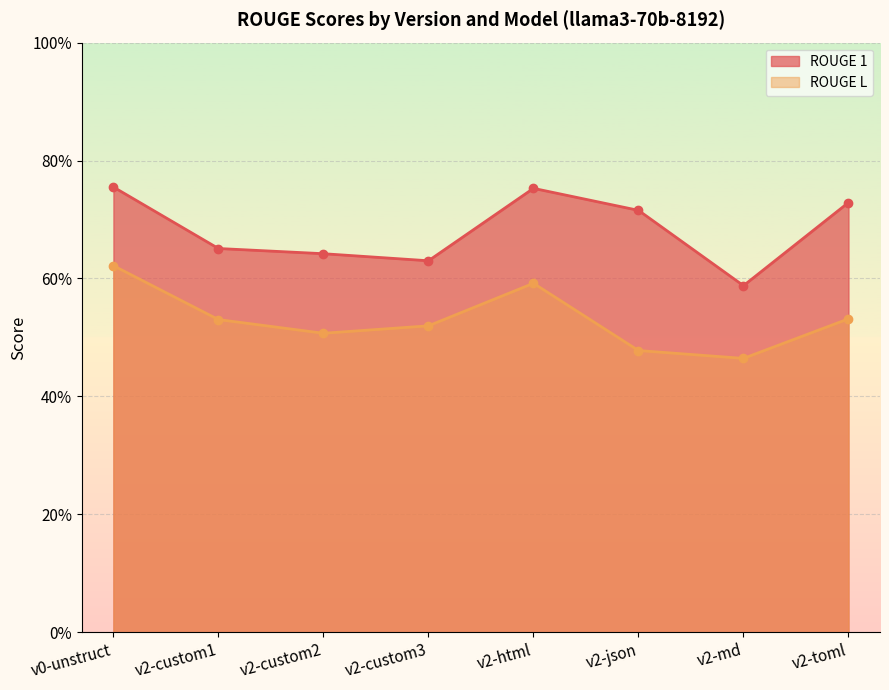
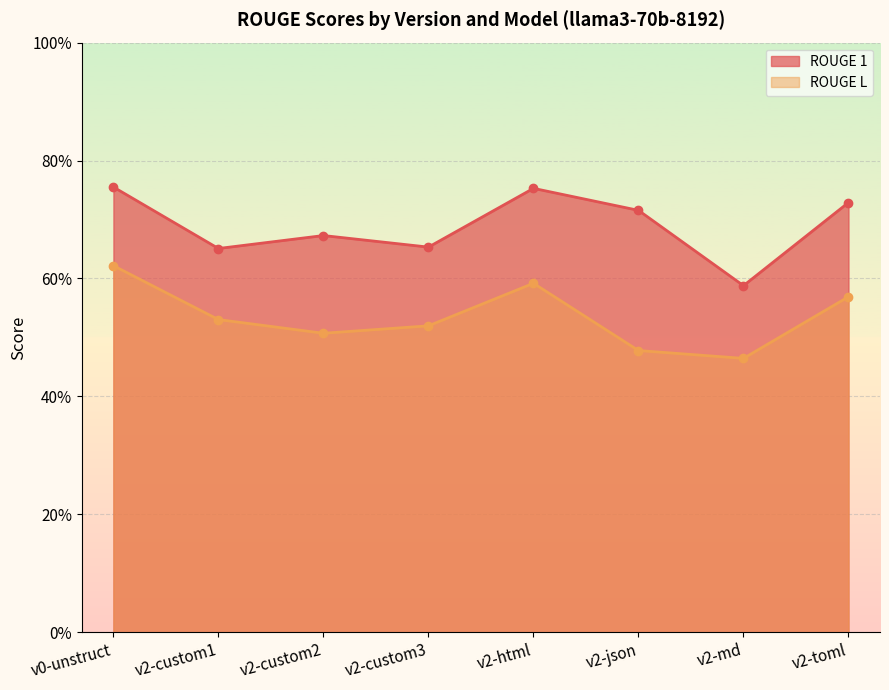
ROUGE 1, v2-custom2: 64% -> 67%
ROUGE 1, v2-custom3: 63% -> 65%
ROUGE L, v2-toml: 53% -> 57%
